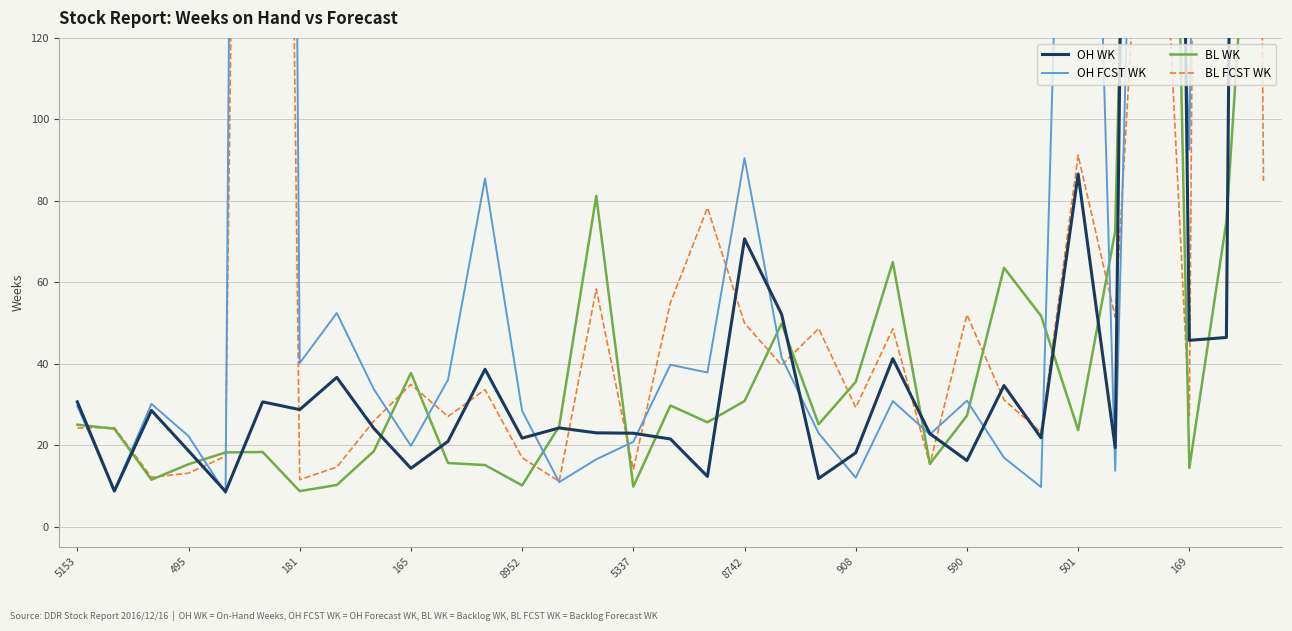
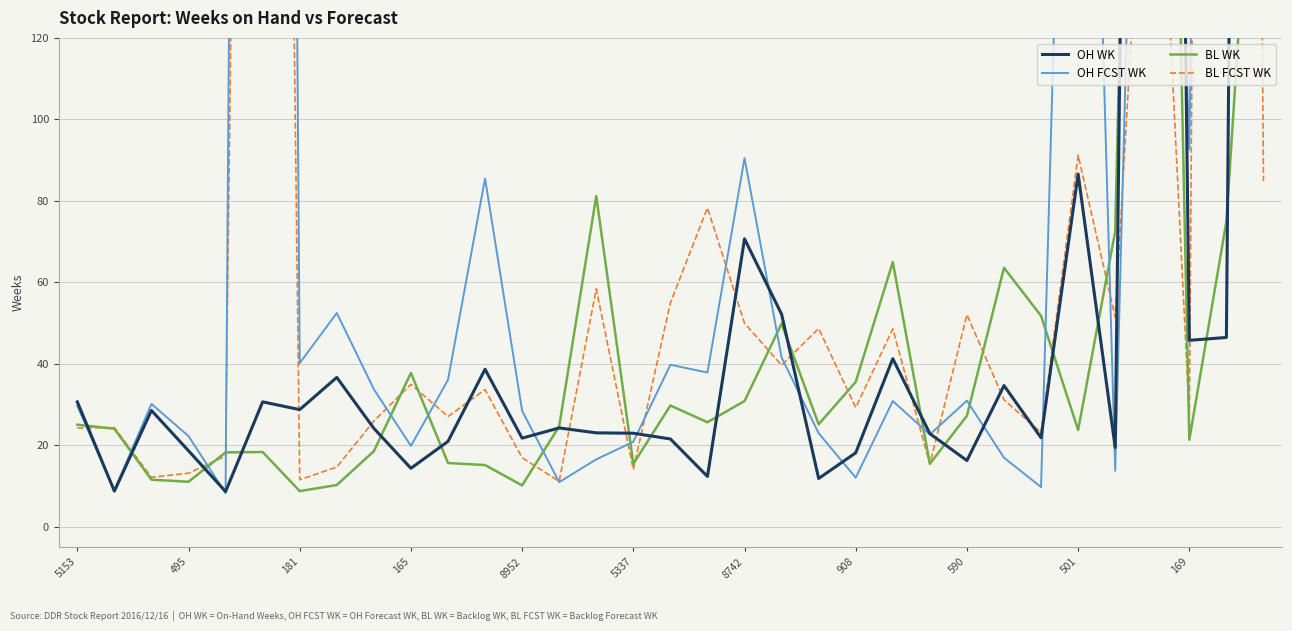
BL WK, 495: 15 -> 11
BL WK, 5337: 10 -> 16
BL WK, 169: 15 -> 21
